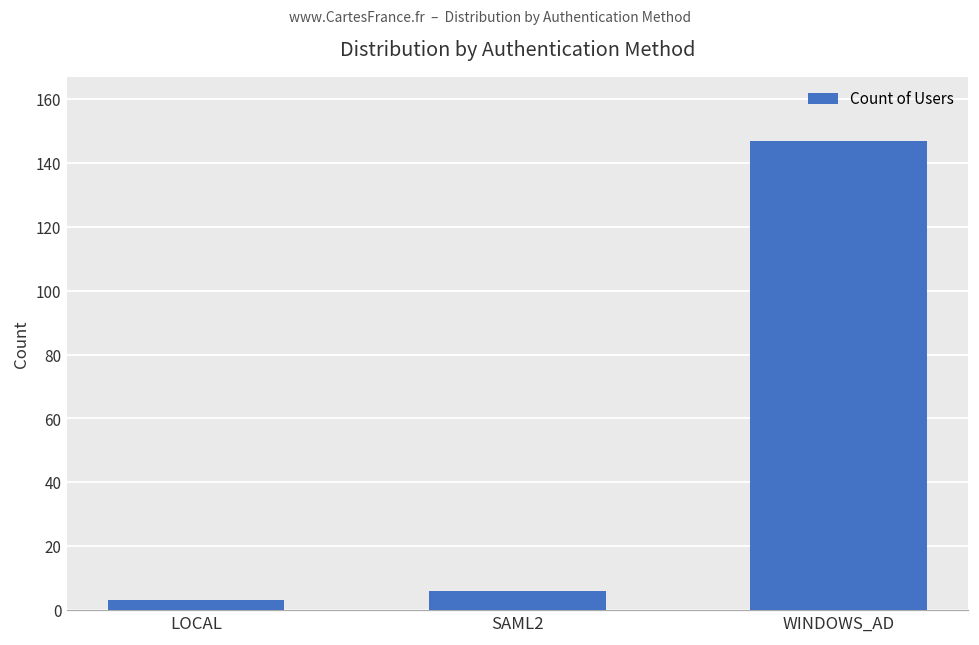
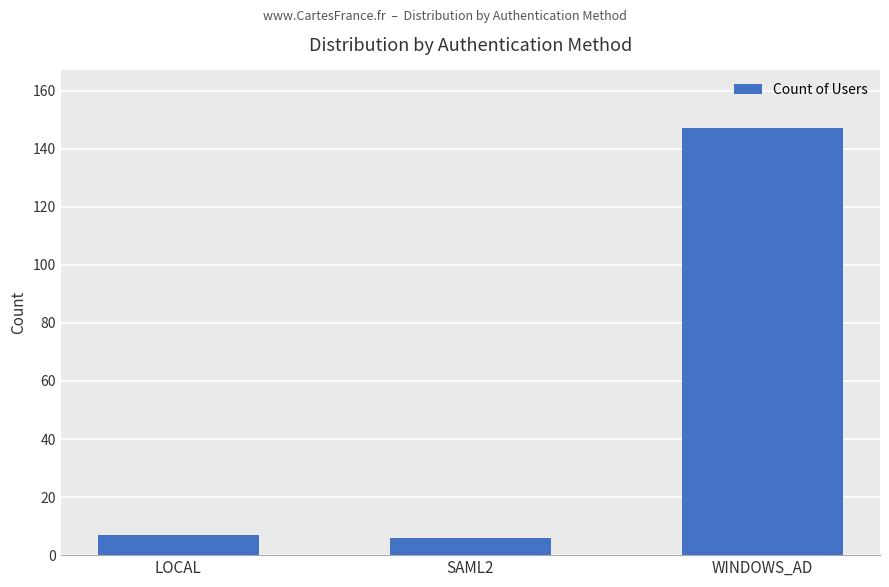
LOCAL: 3 -> 7
